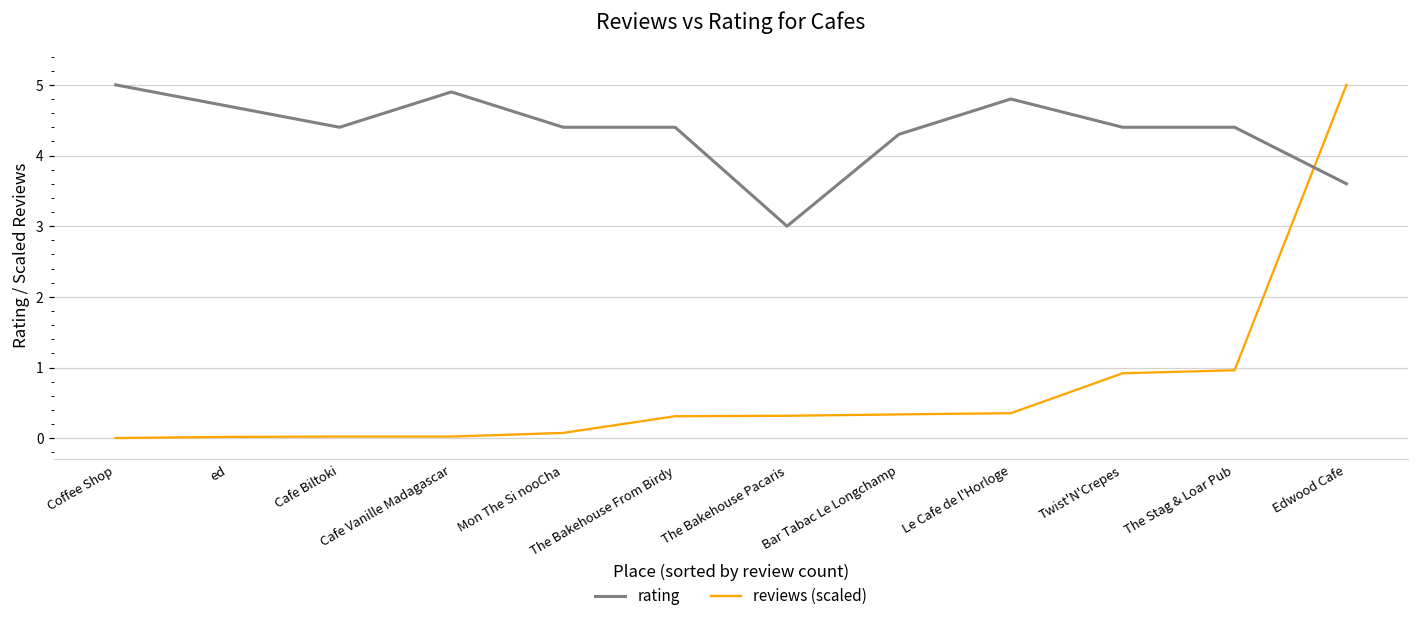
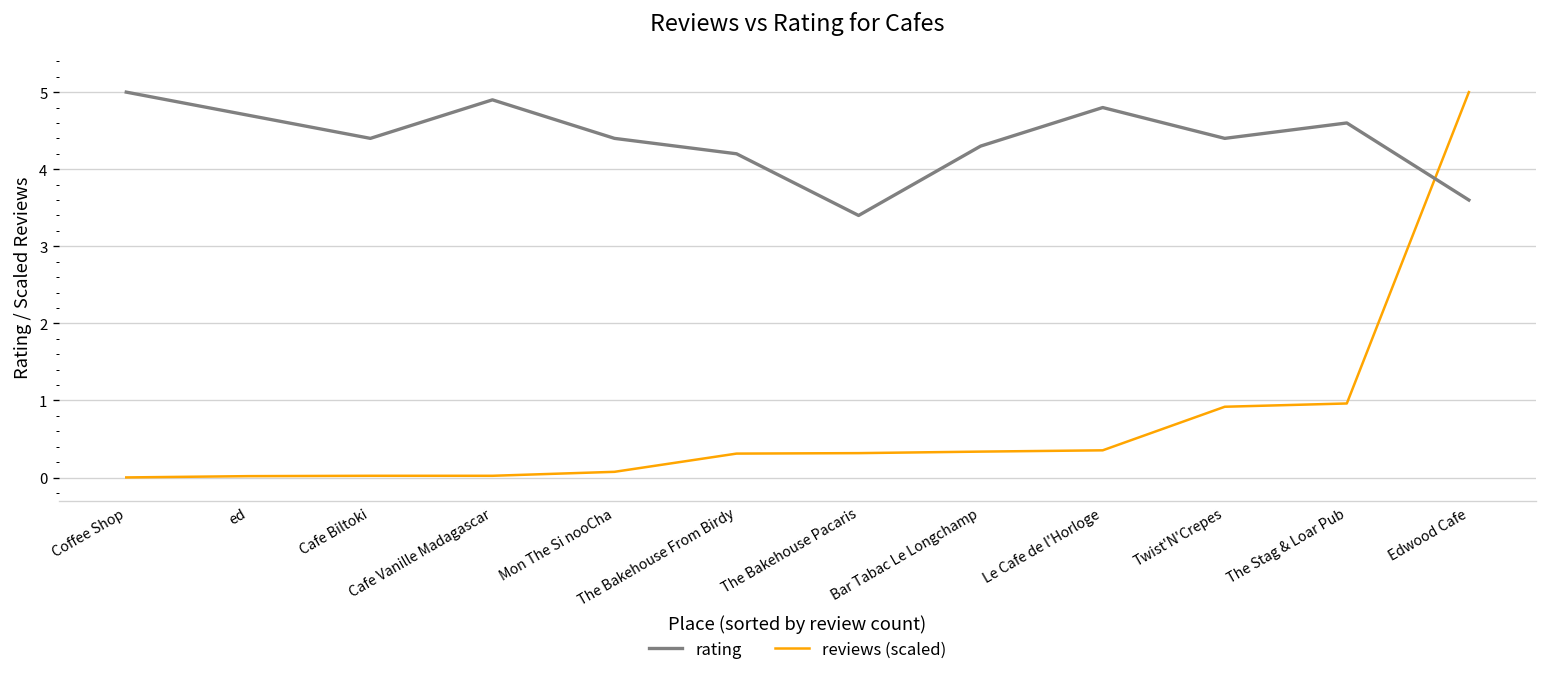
rating, The Bakehouse From Birdy: 4.4 -> 4.2
rating, The Bakehouse Pacaris: 3.0 -> 3.4
rating, The Stag & Loar Pub: 4.4 -> 4.6
